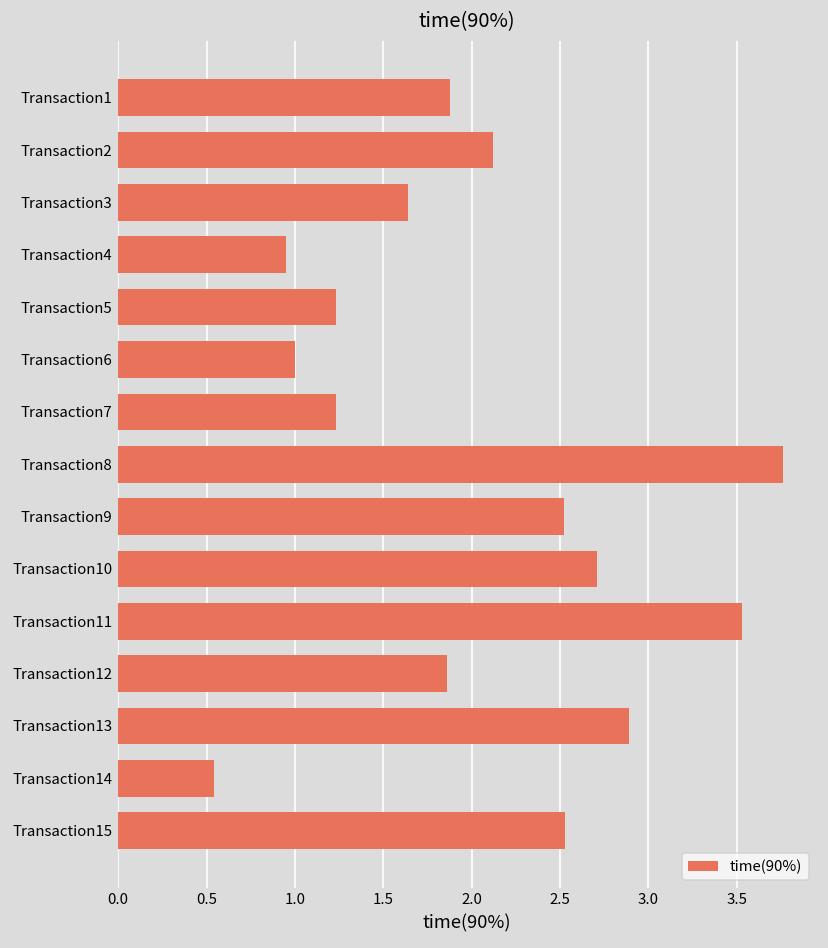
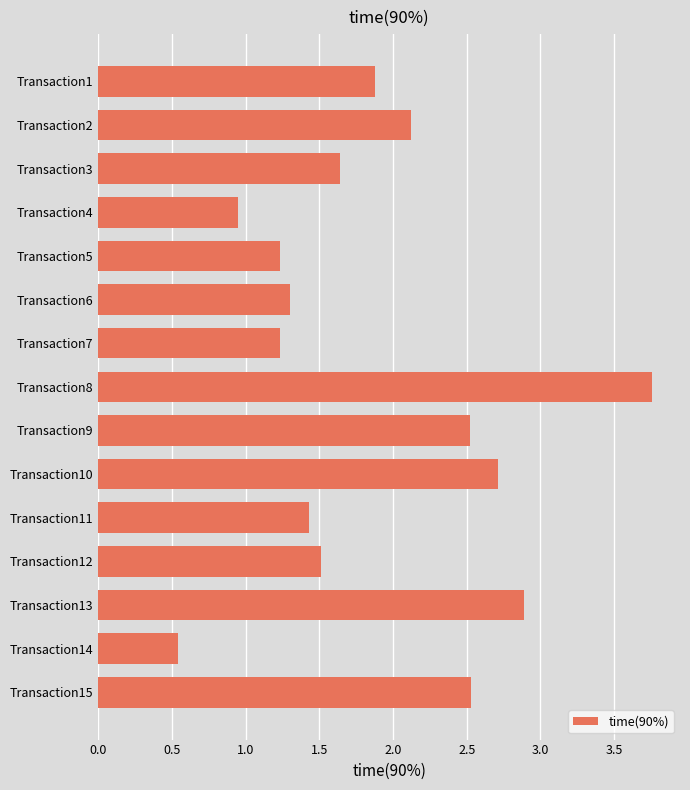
Transaction6: 1.0 -> 1.3
Transaction11: 3.53 -> 1.43
Transaction12: 1.86 -> 1.51
